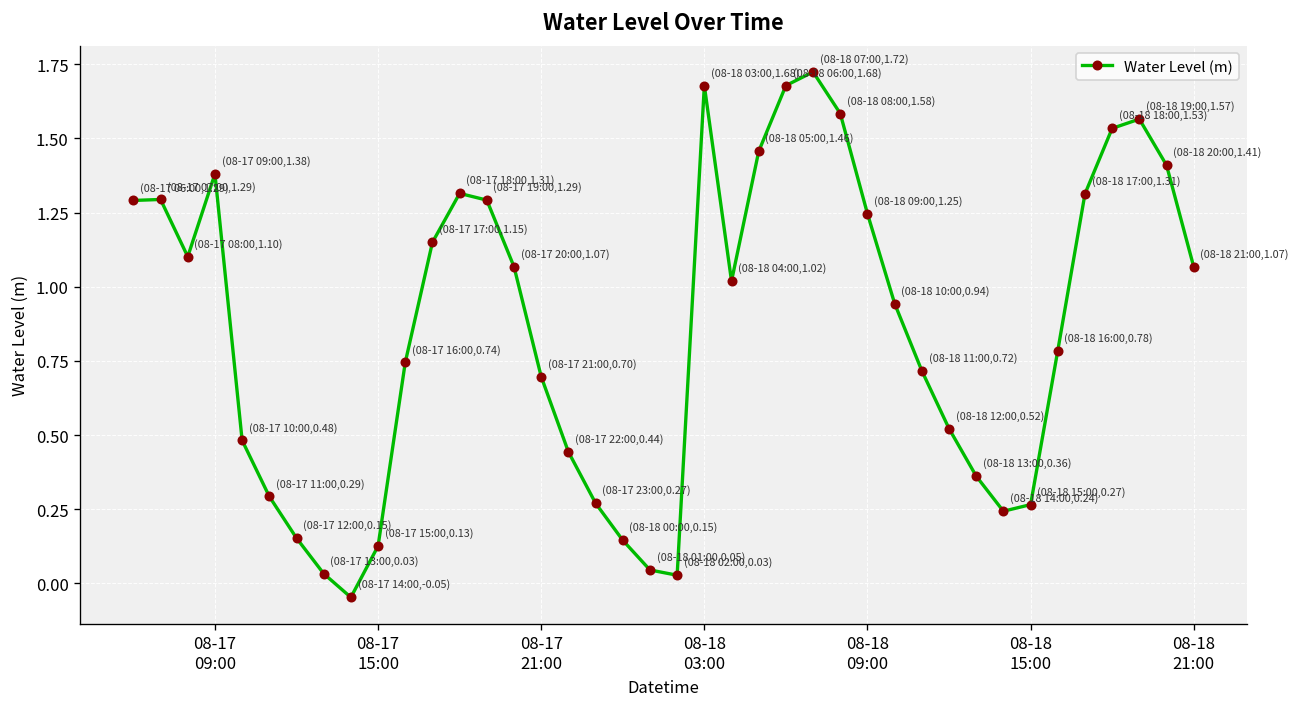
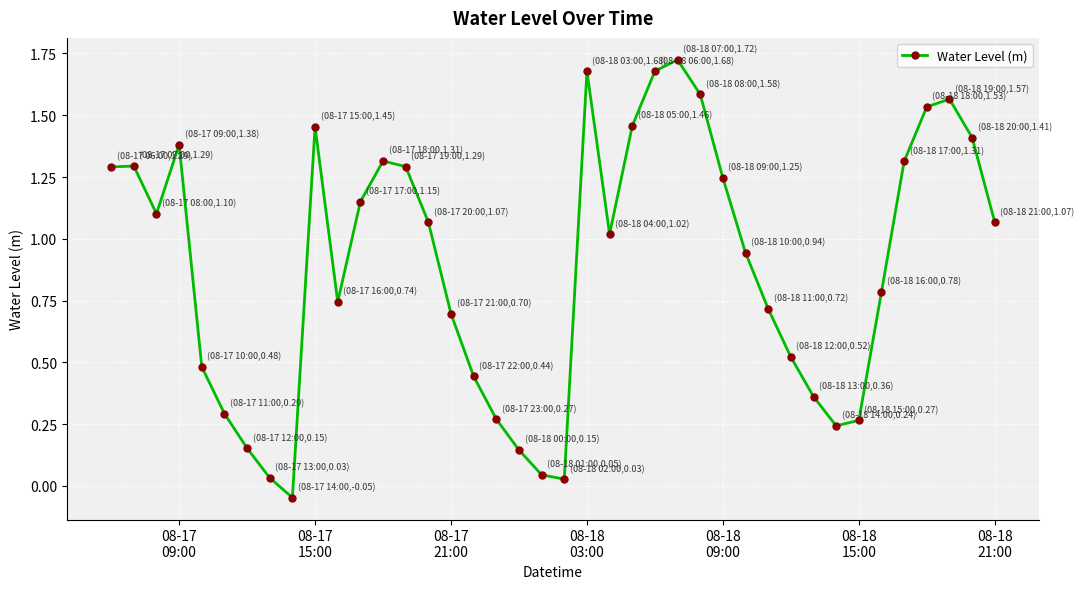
08-17 15:00: 00,0.13 -> 00,1.45
